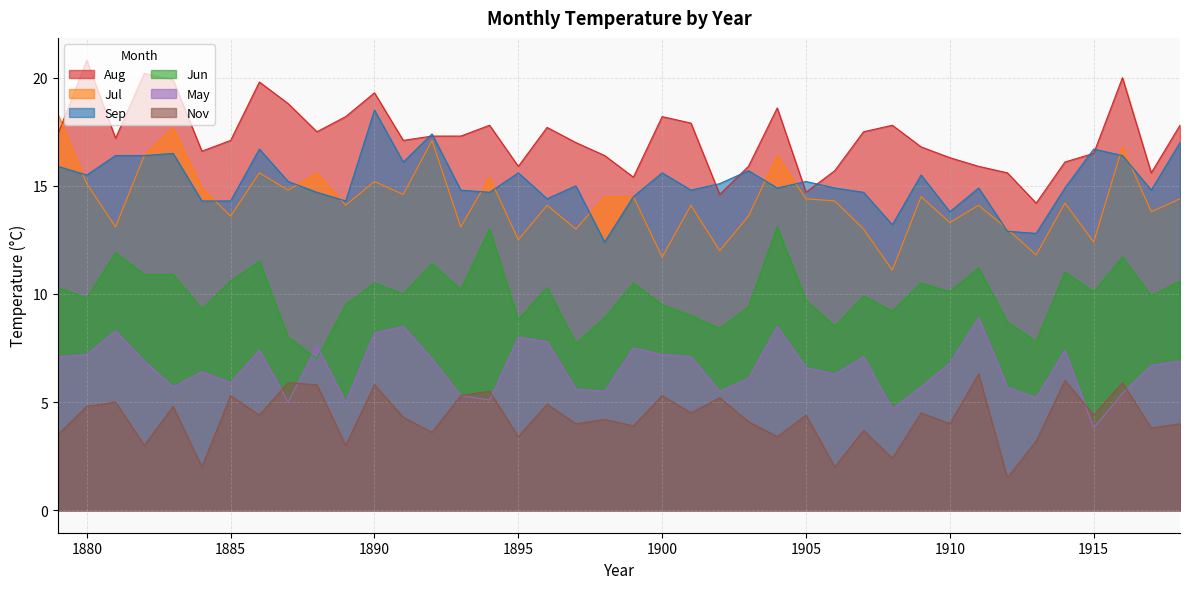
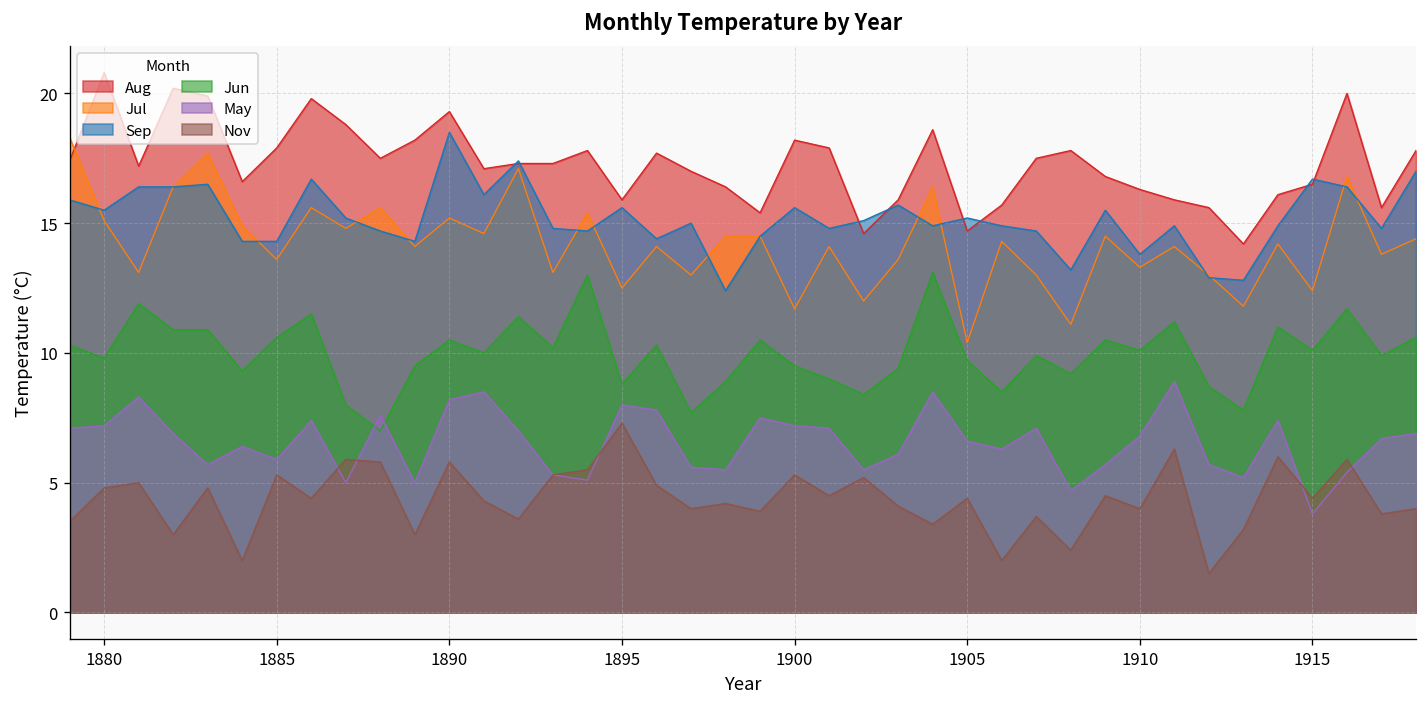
Aug, 1885: 17.1 -> 17.9
Nov, 1895: 3.4 -> 7.3
Jul, 1905: 14.4 -> 10.4
